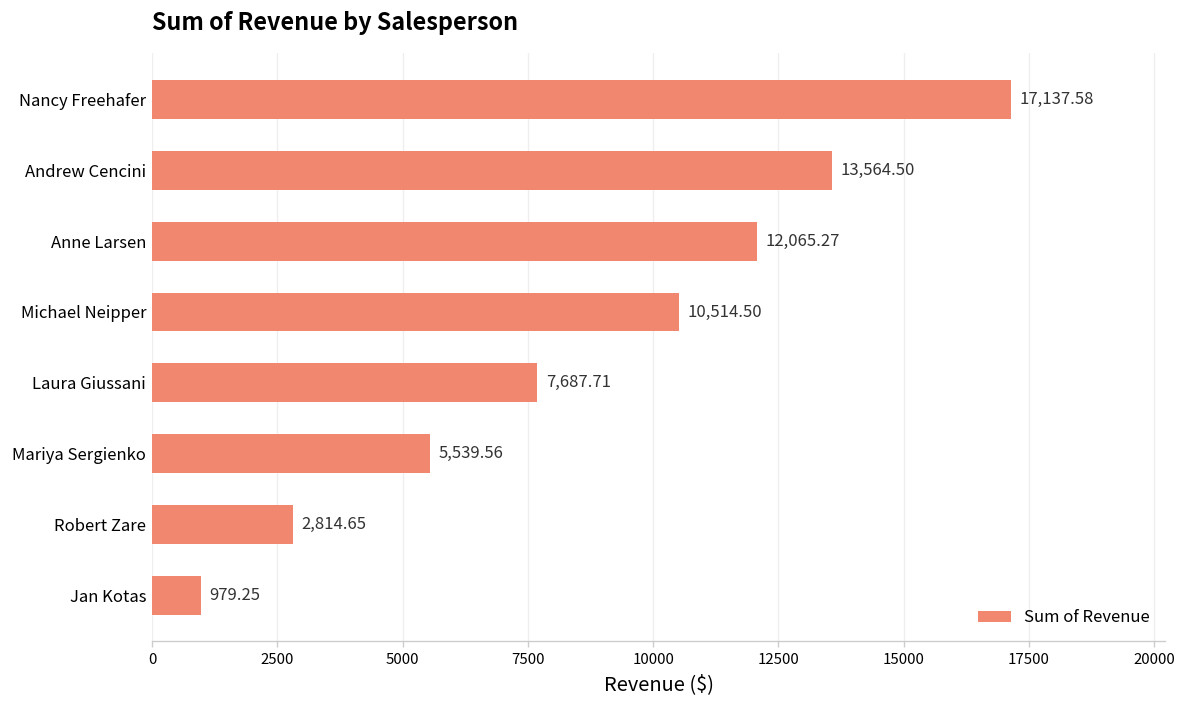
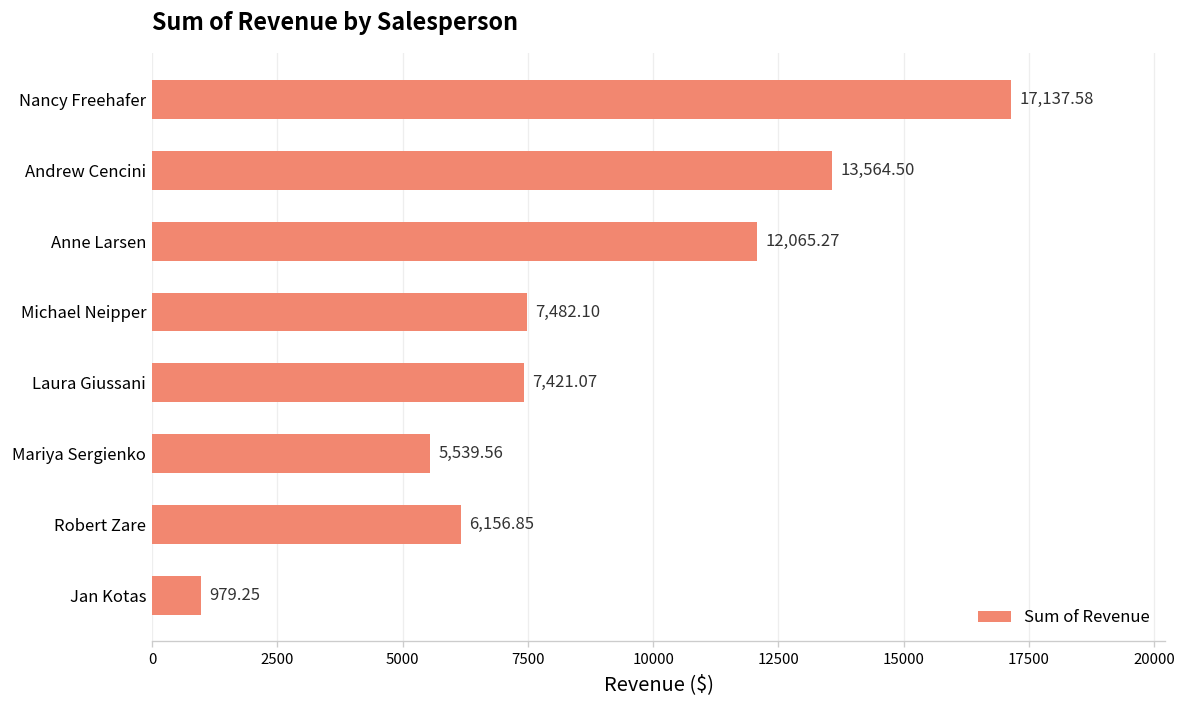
Michael Neipper: 10,514.50 -> 7,482.10
Laura Giussani: 7,687.71 -> 7,421.07
Robert Zare: 2,814.65 -> 6,156.85
